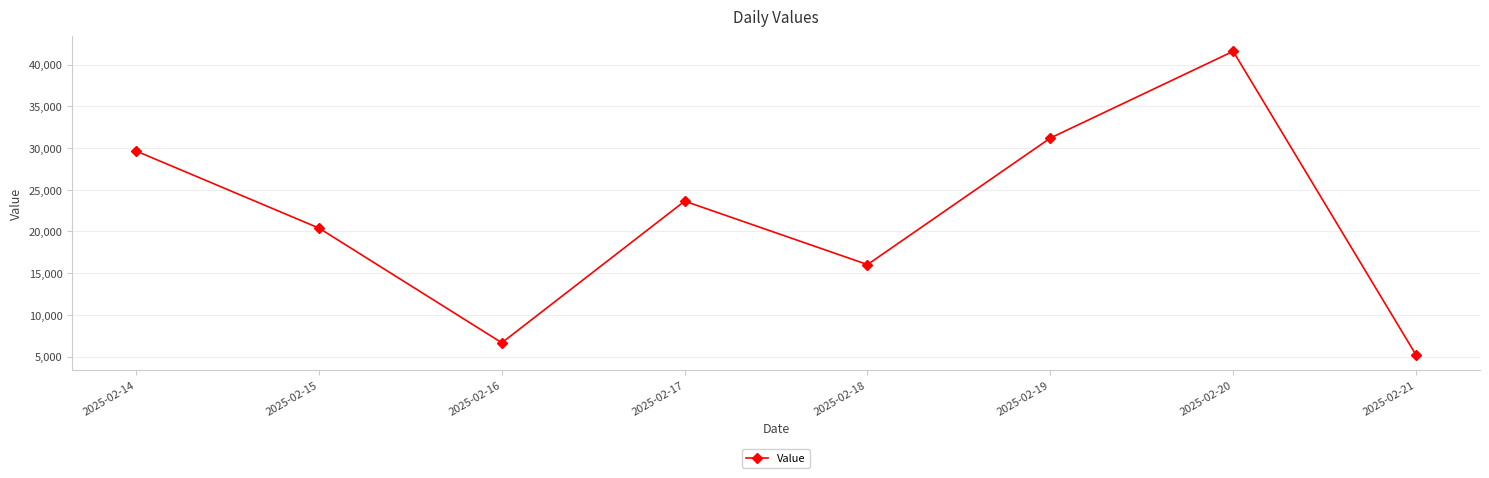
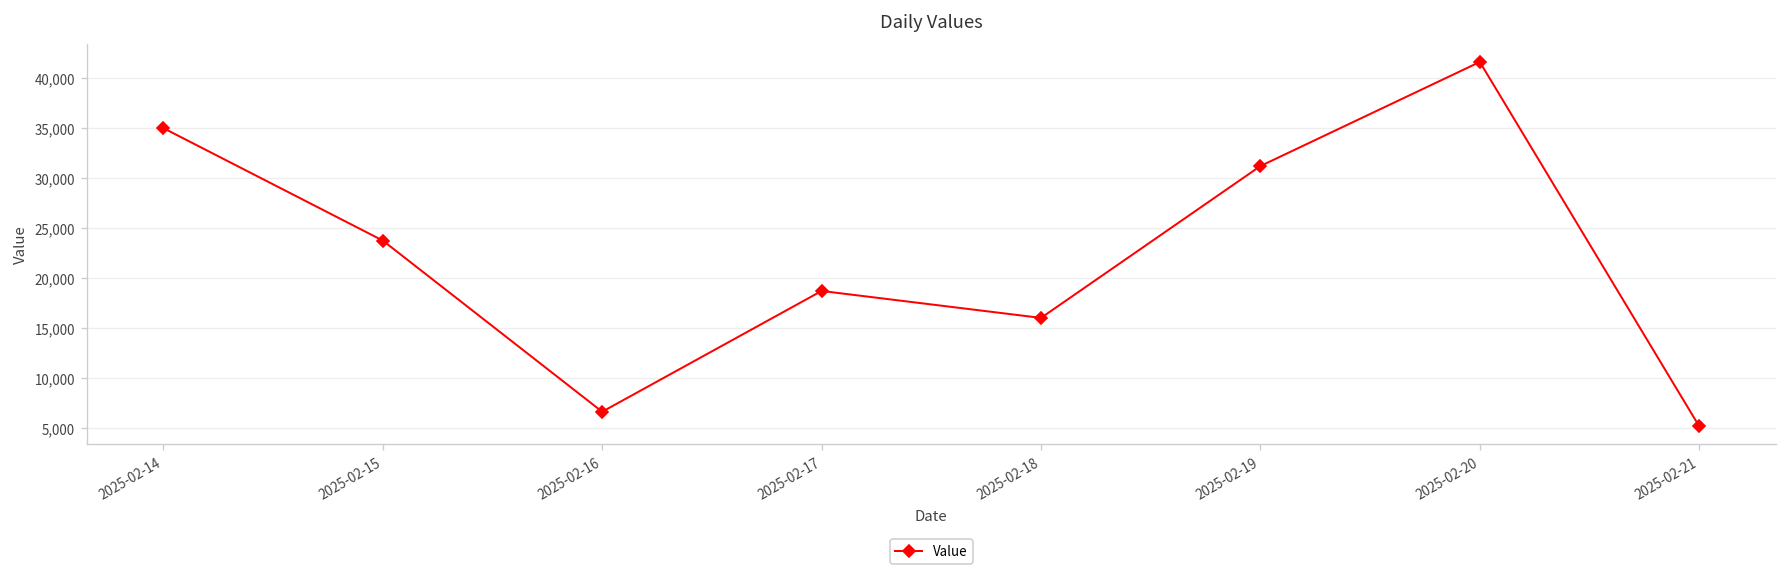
2025-02-14: 30,000 -> 35,000
2025-02-15: 20,000 -> 24,000
2025-02-17: 24,000 -> 19,000
